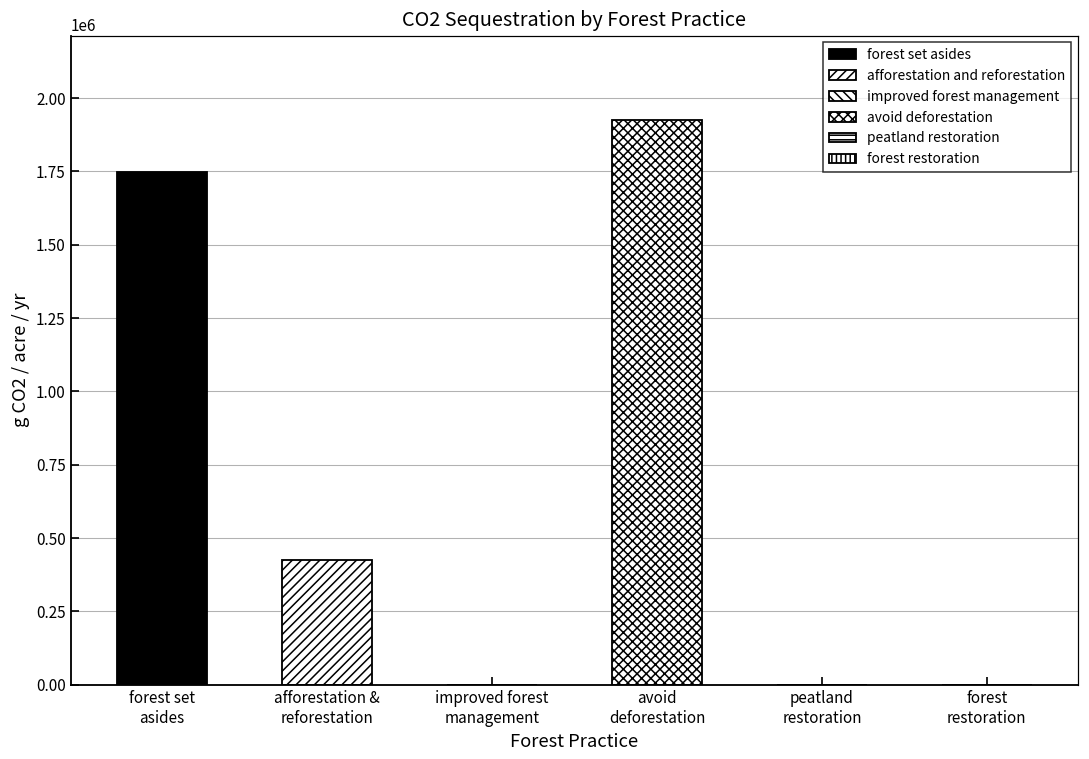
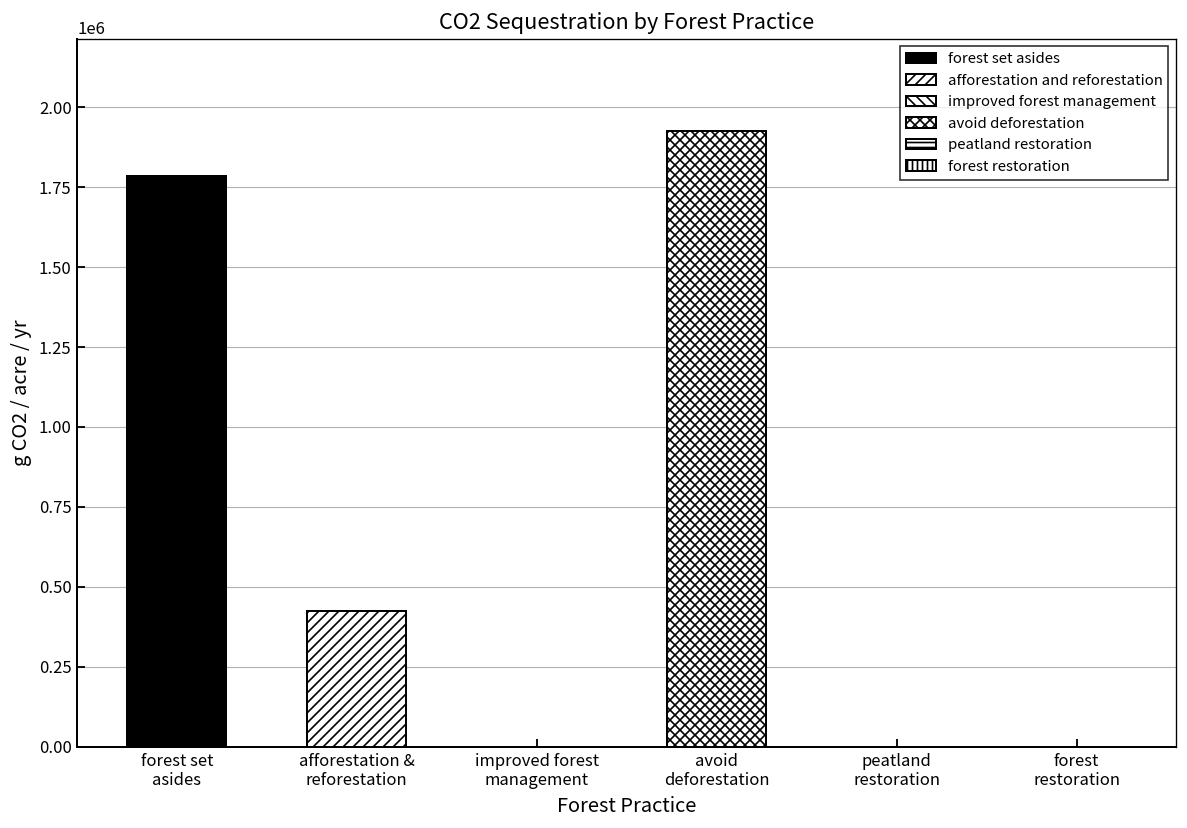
forest set asides: 1750000 -> 1780000
